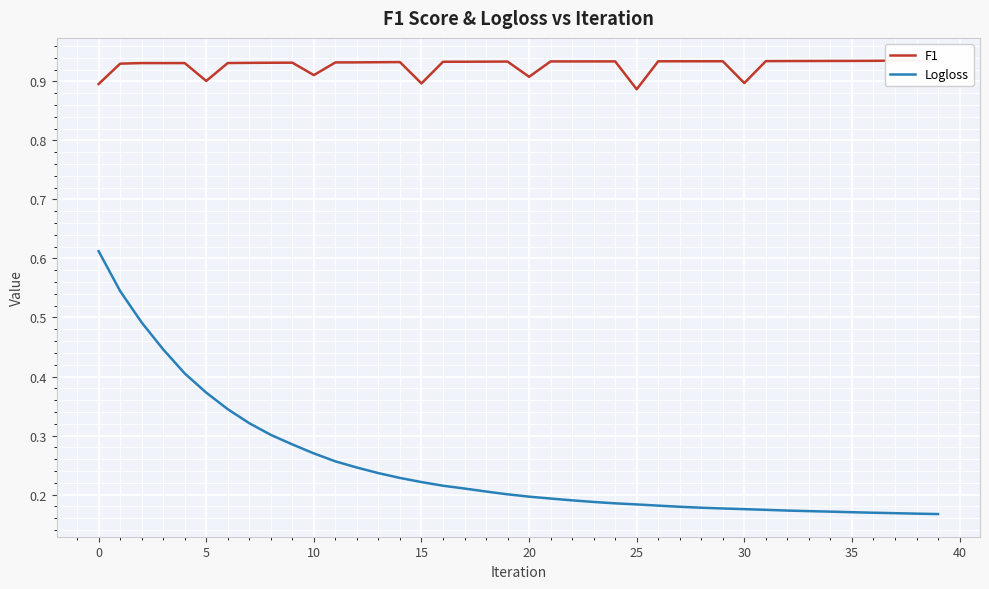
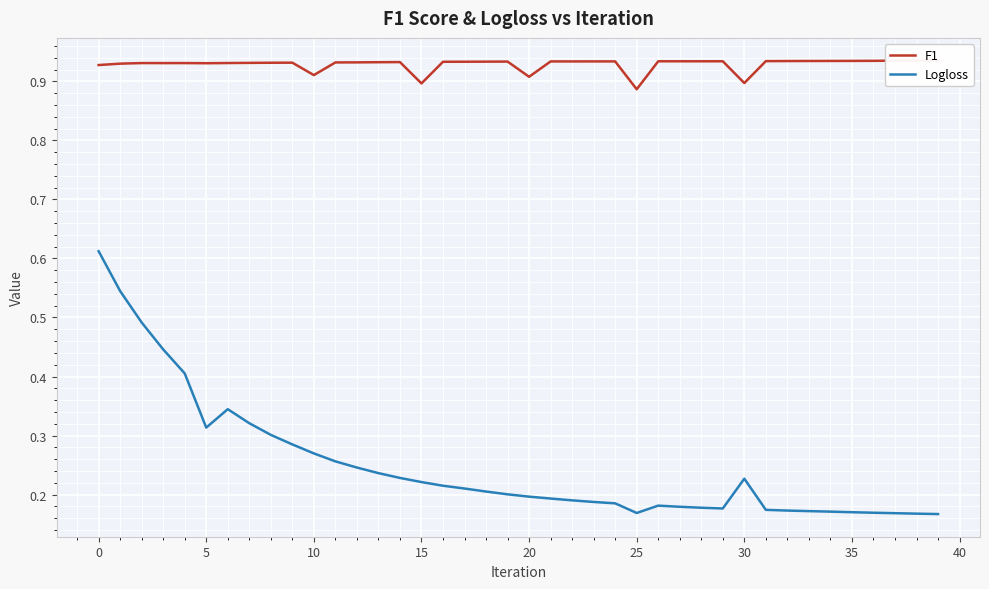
F1, 0: 0.90 -> 0.93
F1, 5: 0.90 -> 0.93
Logloss, 5: 0.37 -> 0.31
Logloss, 25: 0.18 -> 0.17
Logloss, 30: 0.18 -> 0.23
